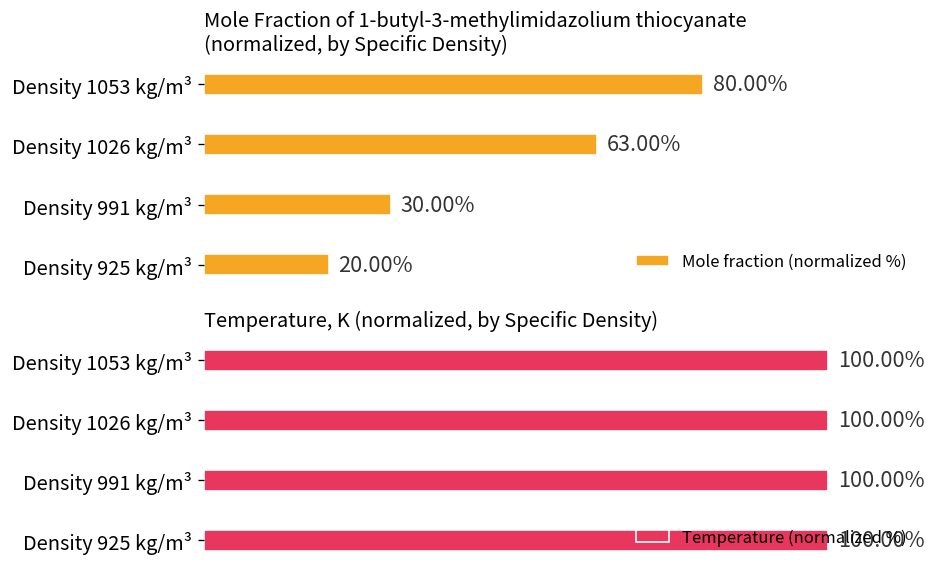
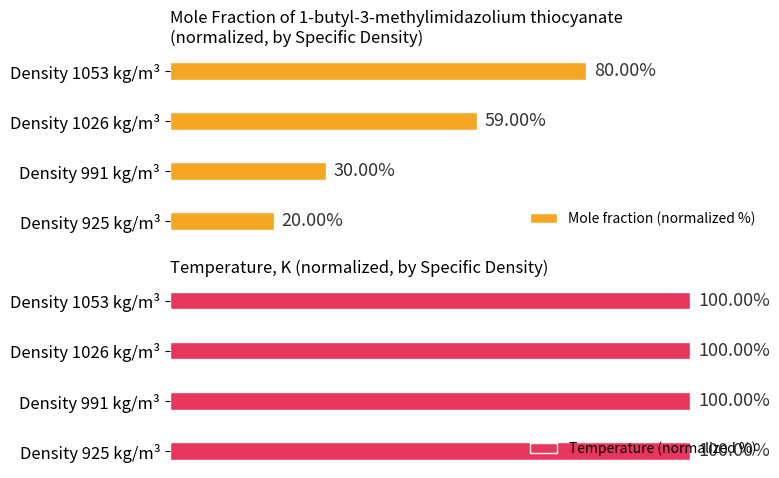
Mole Fraction of 1-butyl-3-methylimidazolium thiocyanate (normalized, by Specific Density), Density 1026 kg/m³: 63.00% -> 59.00%
